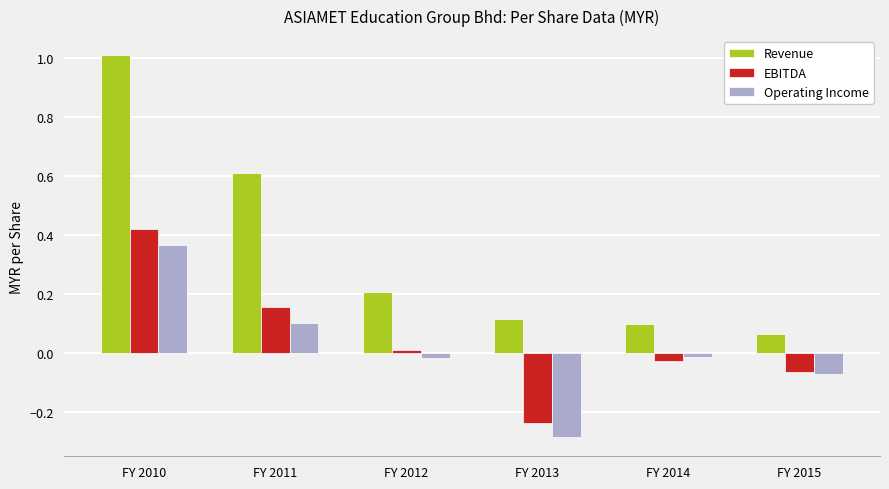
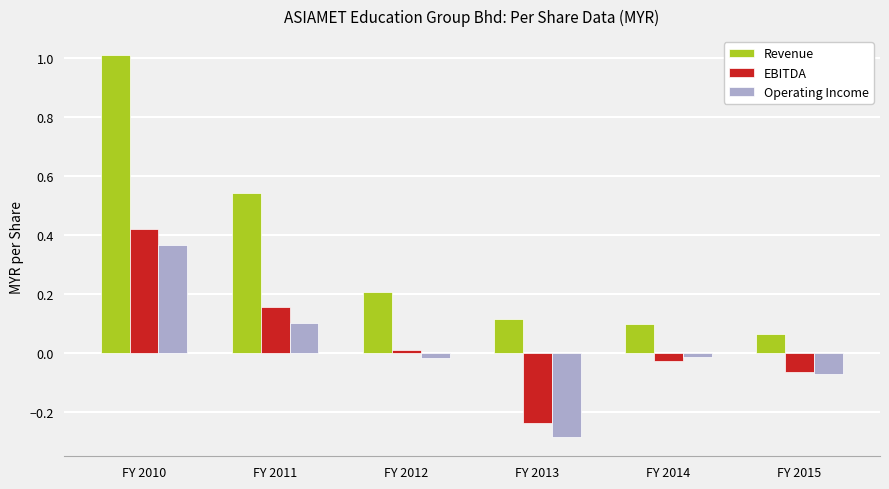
Revenue, FY 2011: 0.61 -> 0.54
